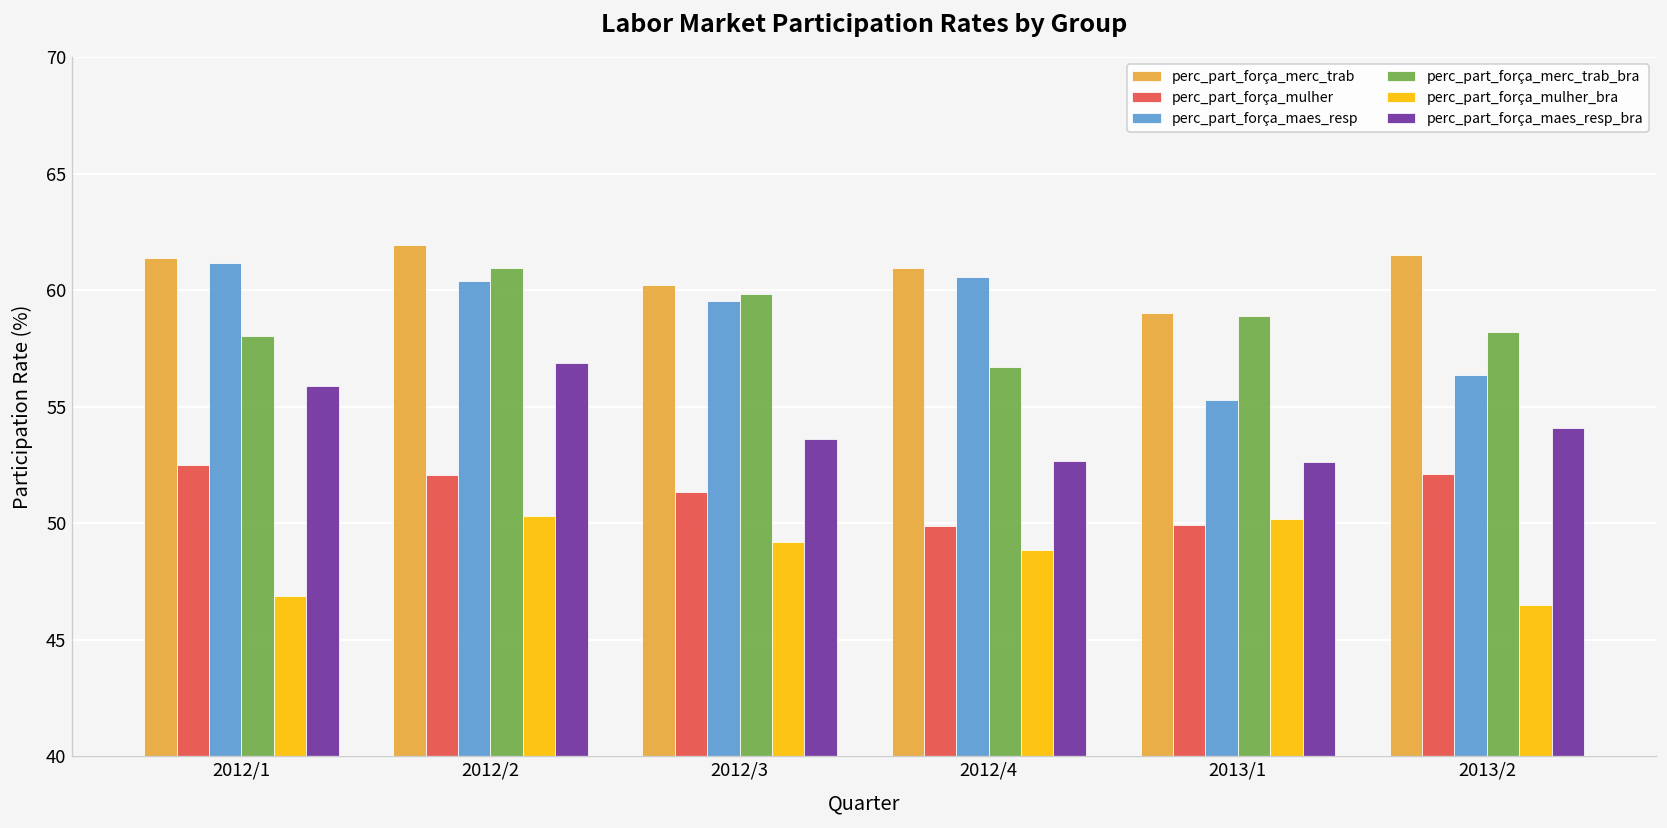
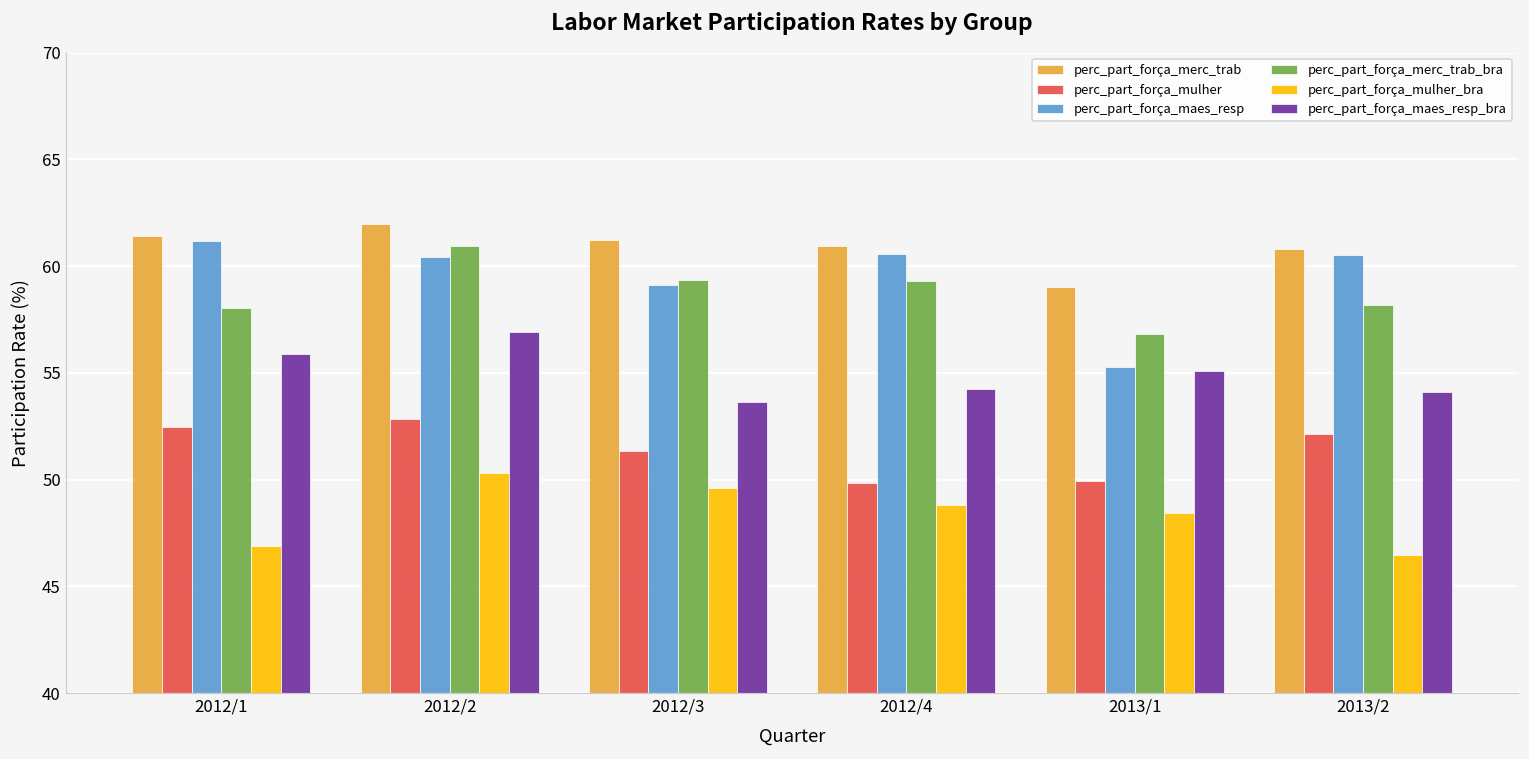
perc_part_força_mulher, 2012/2: 52.1 -> 52.8
perc_part_força_merc_trab, 2012/3: 60.2 -> 61.2
perc_part_força_maes_resp, 2012/3: 59.5 -> 59.1
perc_part_força_merc_trab_bra, 2012/3: 59.8 -> 59.3
perc_part_força_mulher_bra, 2012/3: 49.2 -> 49.6
perc_part_força_merc_trab_bra, 2012/4: 56.7 -> 59.3
perc_part_força_maes_resp_bra, 2012/4: 52.7 -> 54.3
perc_part_força_merc_trab_bra, 2013/1: 58.9 -> 56.8
perc_part_força_mulher_bra, 2013/1: 50.2 -> 48.4
perc_part_força_maes_resp_bra, 2013/1: 52.6 -> 55.1
perc_part_força_merc_trab, 2013/2: 61.5 -> 60.8
perc_part_força_maes_resp, 2013/2: 56.3 -> 60.5
